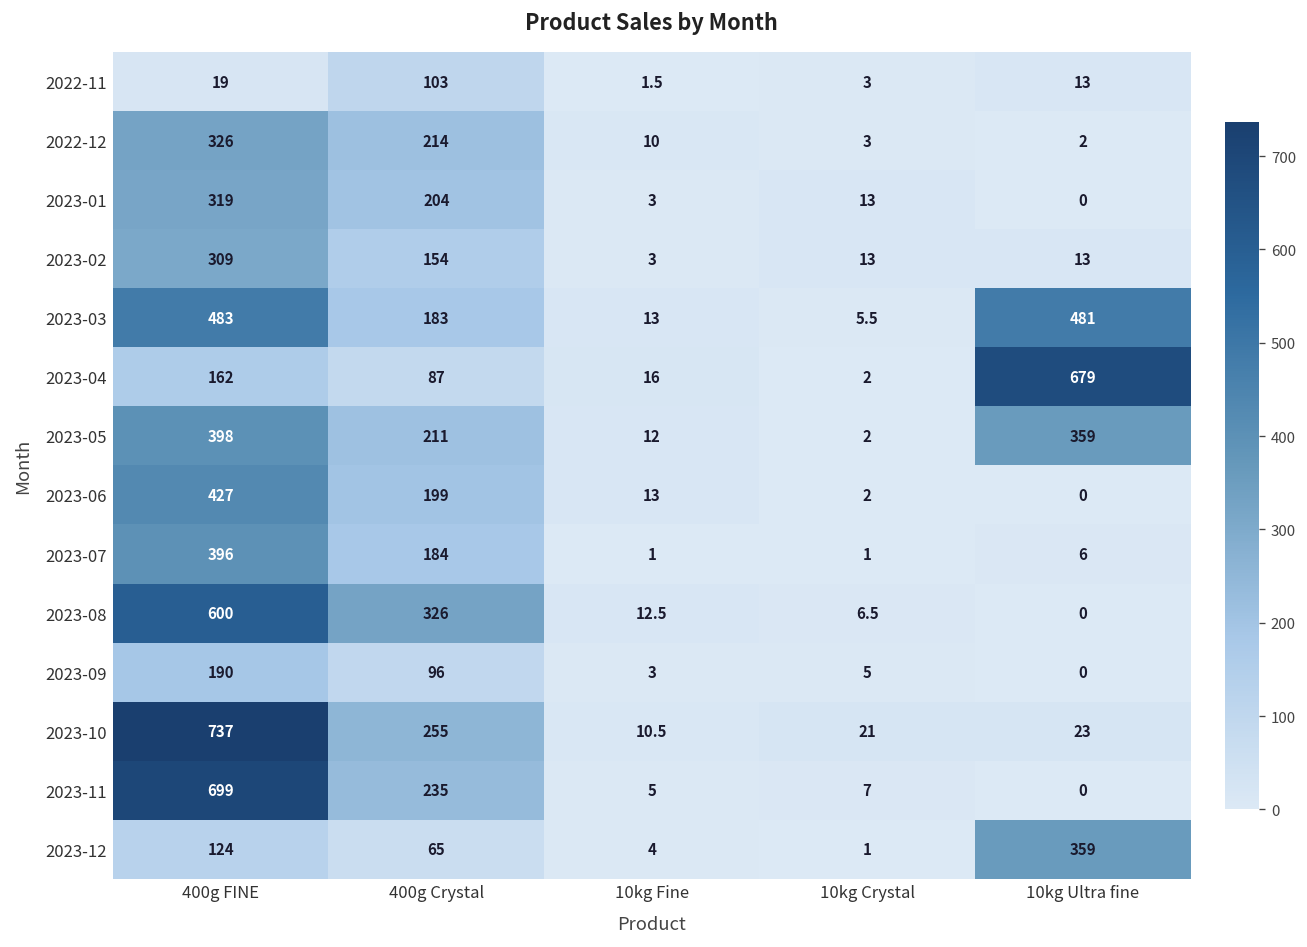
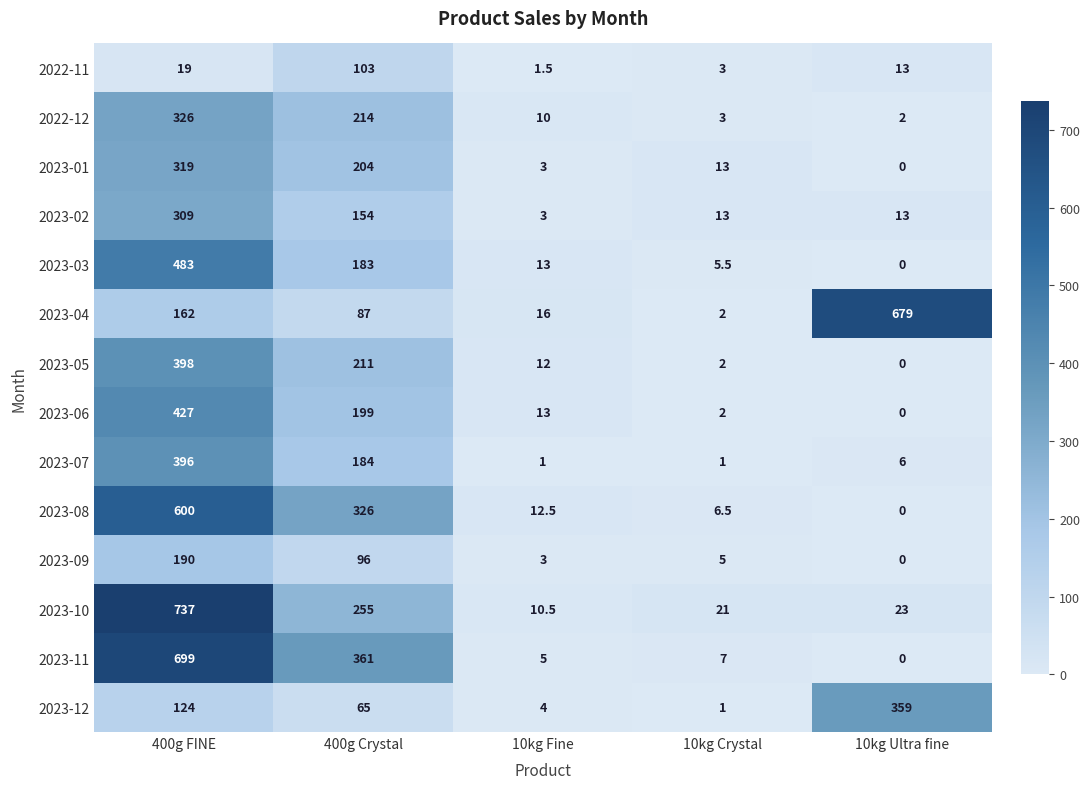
2023-03, 10kg Ultra fine: 481 -> 0
2023-05, 10kg Ultra fine: 359 -> 0
2023-11, 400g Crystal: 235 -> 361
